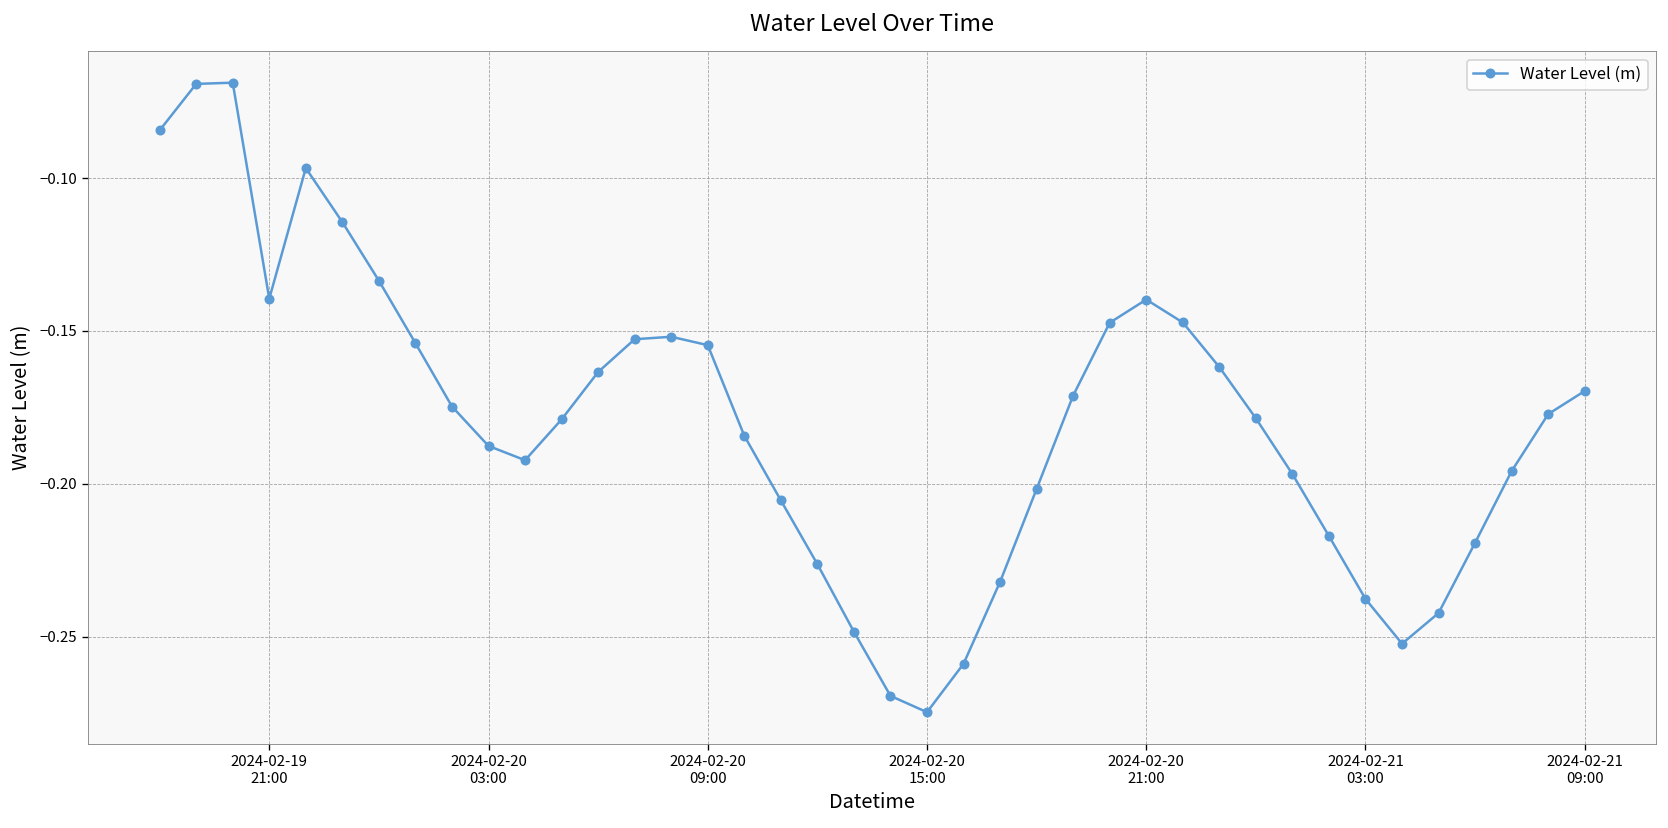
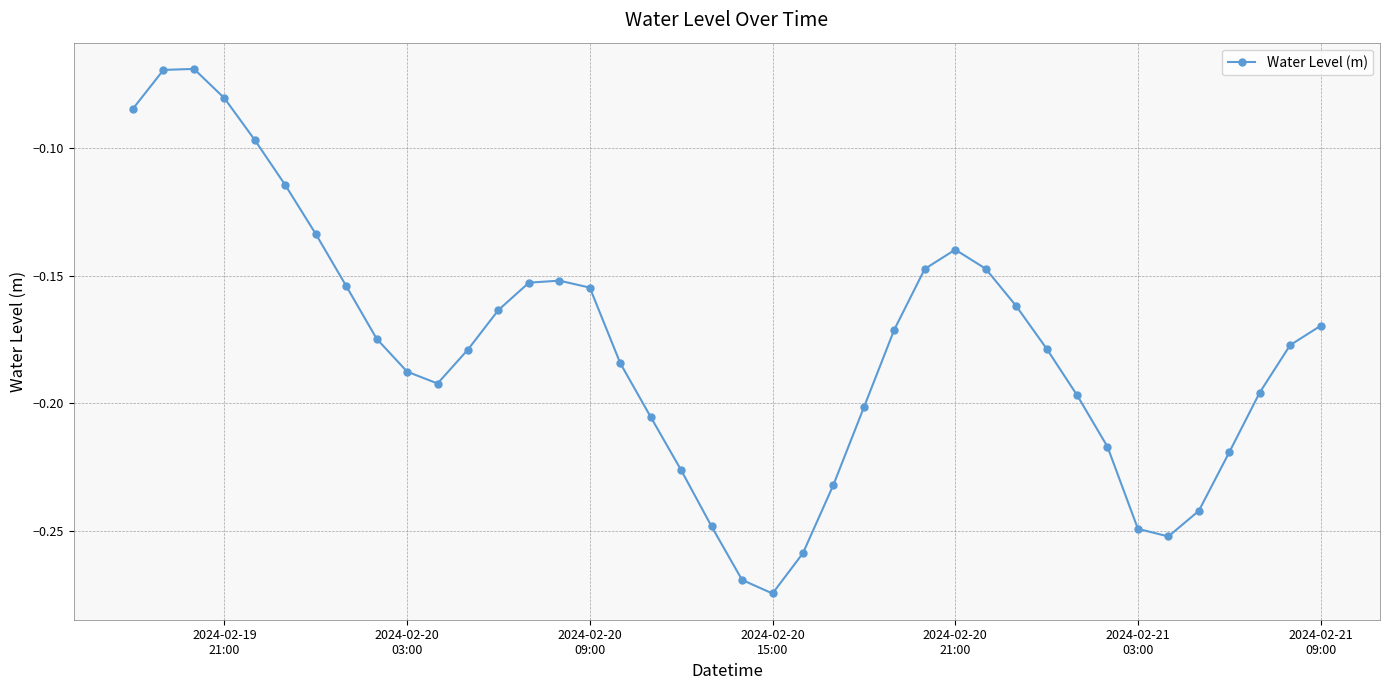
2024-02-19 21:00: -0.139 -> -0.080
2024-02-21 03:00: -0.238 -> -0.249
